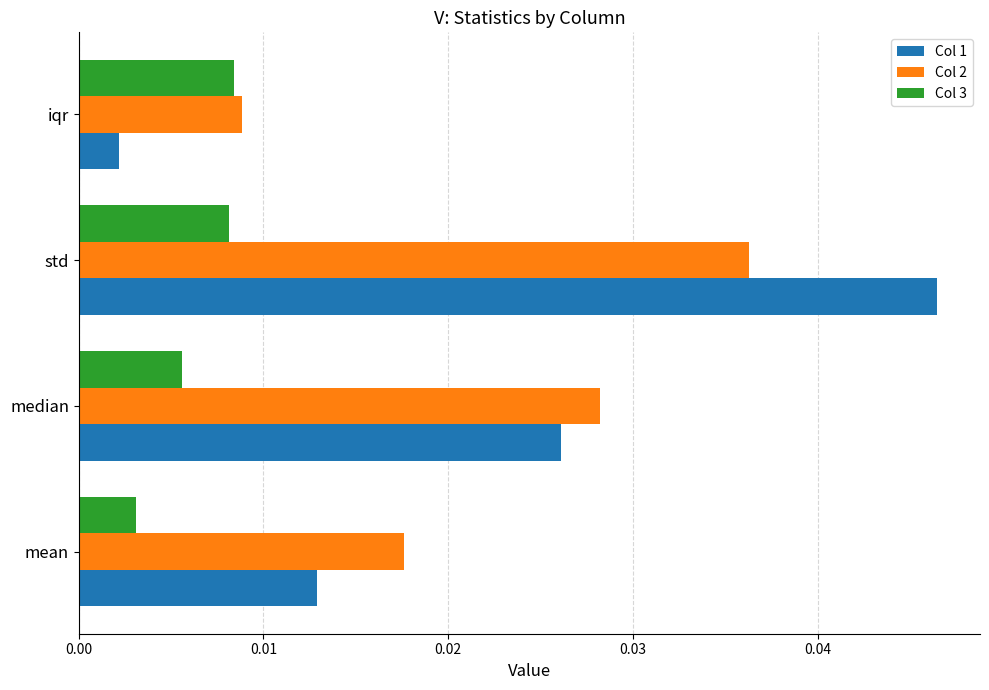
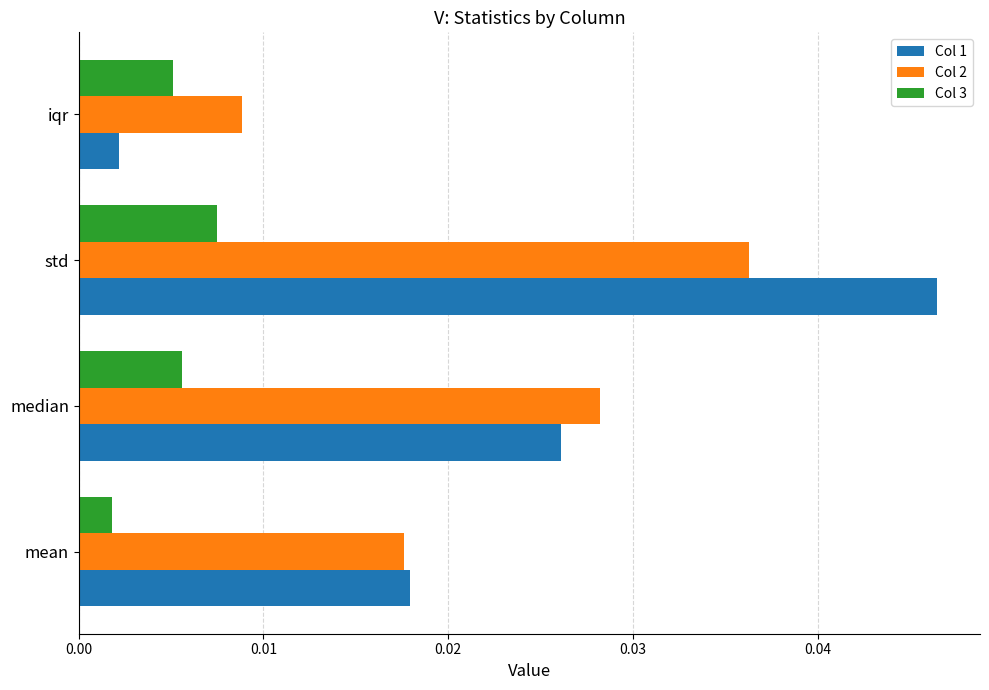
Col 3, iqr: 0.0084 -> 0.0051
Col 3, std: 0.0081 -> 0.0075
Col 3, mean: 0.0031 -> 0.0018
Col 1, mean: 0.0129 -> 0.0179
